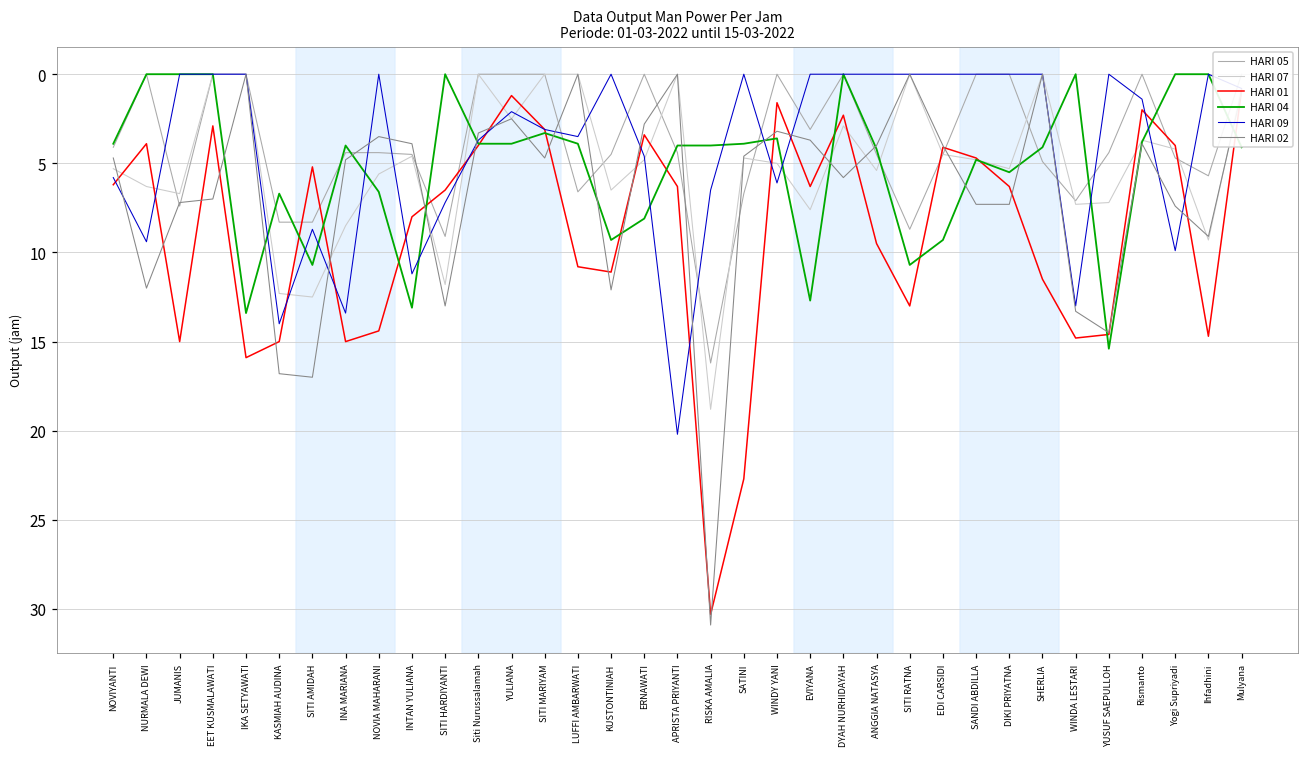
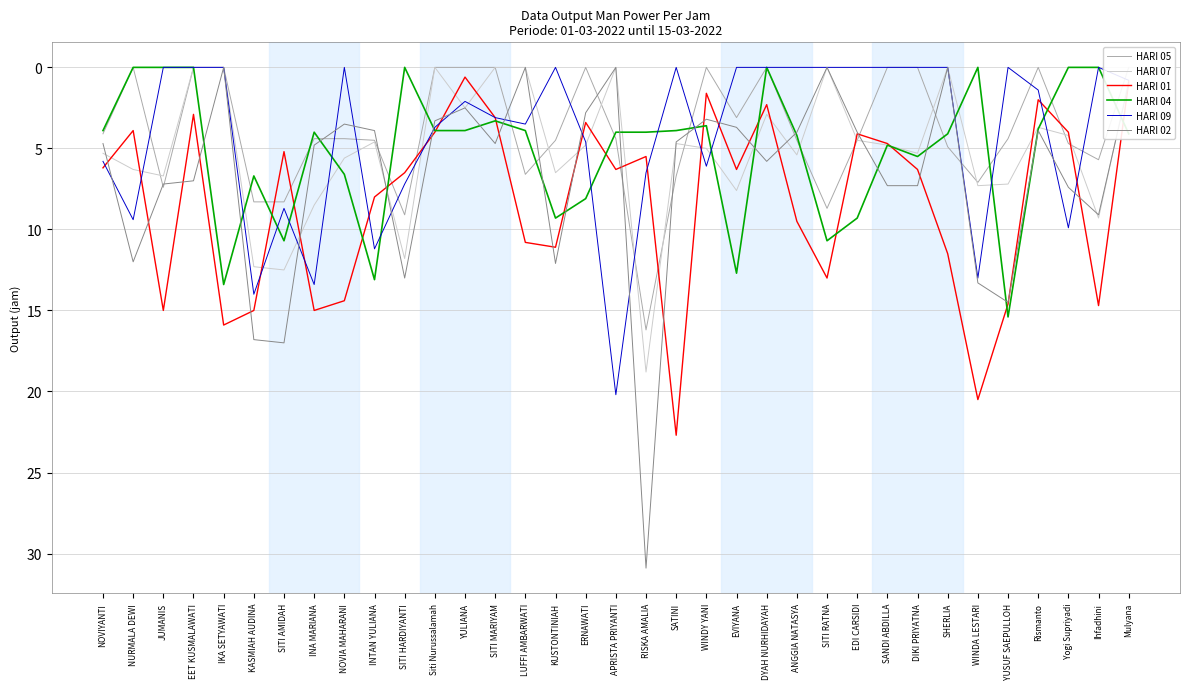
HARI 01, YULIANA: 1.2 -> 0.6
HARI 01, RISKA AMALIA: 30.3 -> 5.5
HARI 01, WINDA LESTARI: 14.8 -> 20.5
